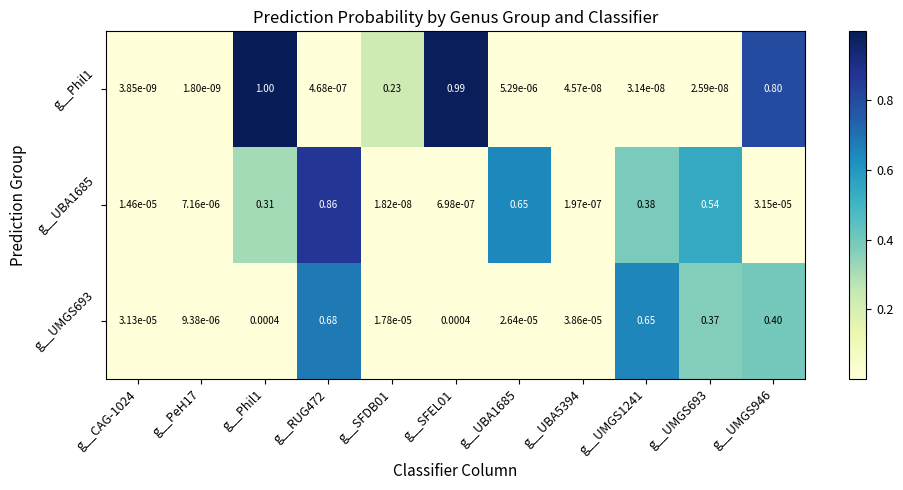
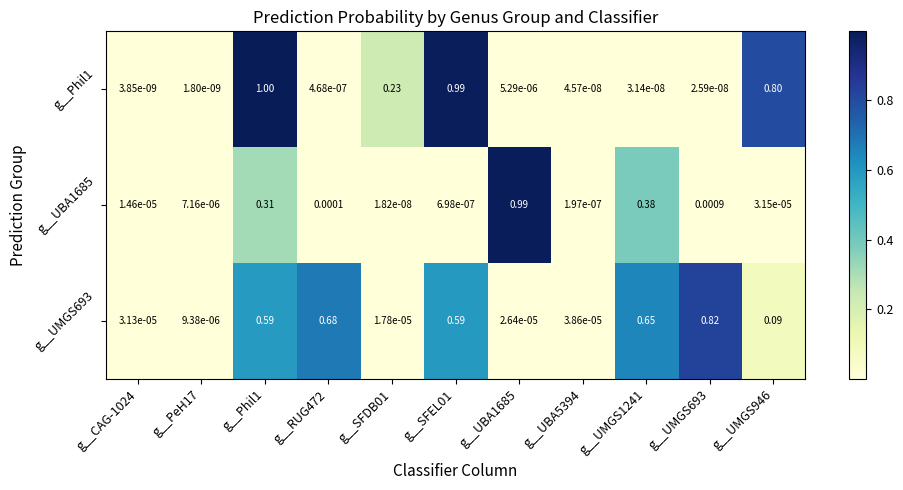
g__UBA1685, g__RUG472: 0.86 -> 0.0001
g__UBA1685, g__UBA1685: 0.65 -> 0.99
g__UBA1685, g__UMGS693: 0.54 -> 0.0009
g__UMGS693, g__Phil1: 0.0004 -> 0.59
g__UMGS693, g__SFEL01: 0.0004 -> 0.59
g__UMGS693, g__UMGS693: 0.37 -> 0.82
g__UMGS693, g__UMGS946: 0.40 -> 0.09
